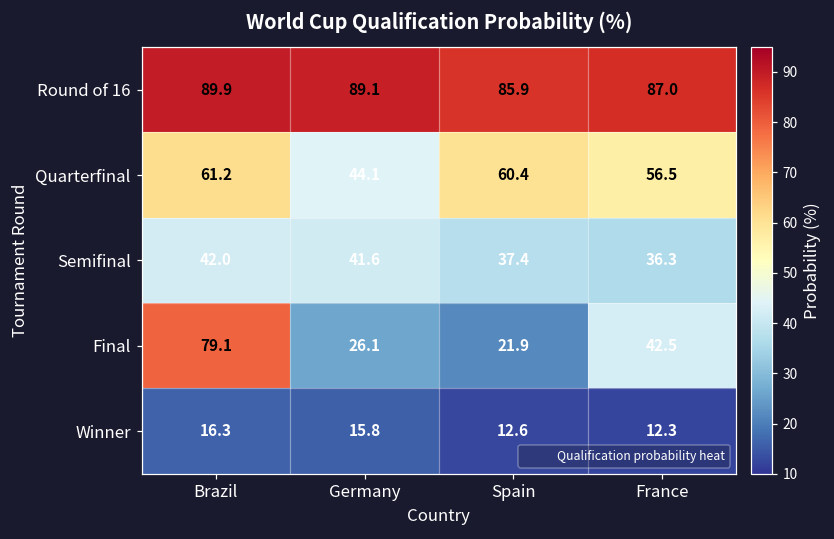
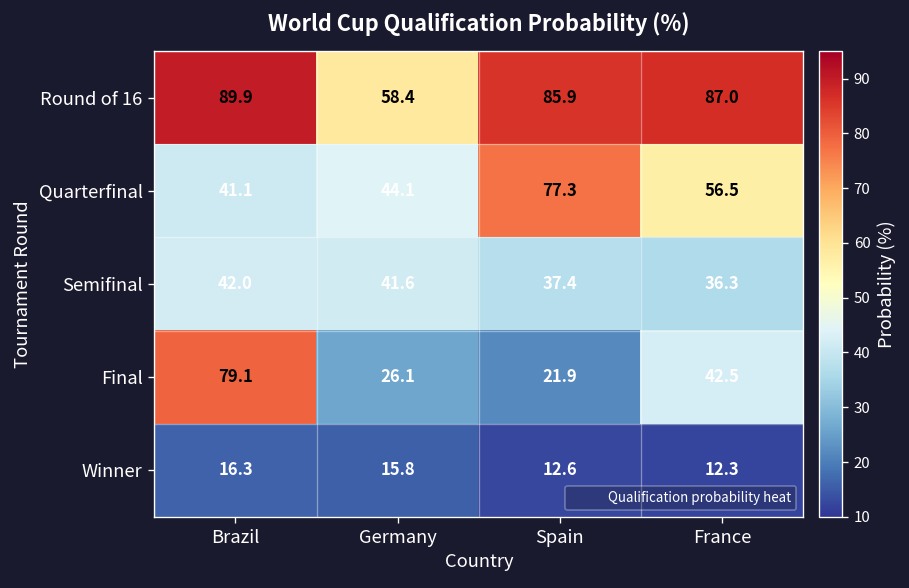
Round of 16, Germany: 89.1 -> 58.4
Quarterfinal, Brazil: 61.2 -> 41.1
Quarterfinal, Spain: 60.4 -> 77.3
